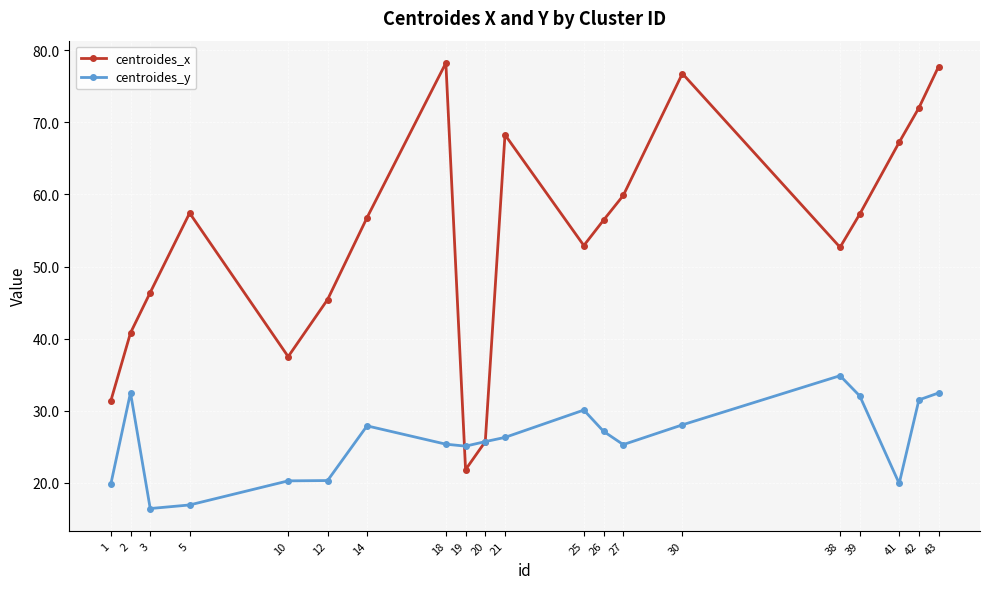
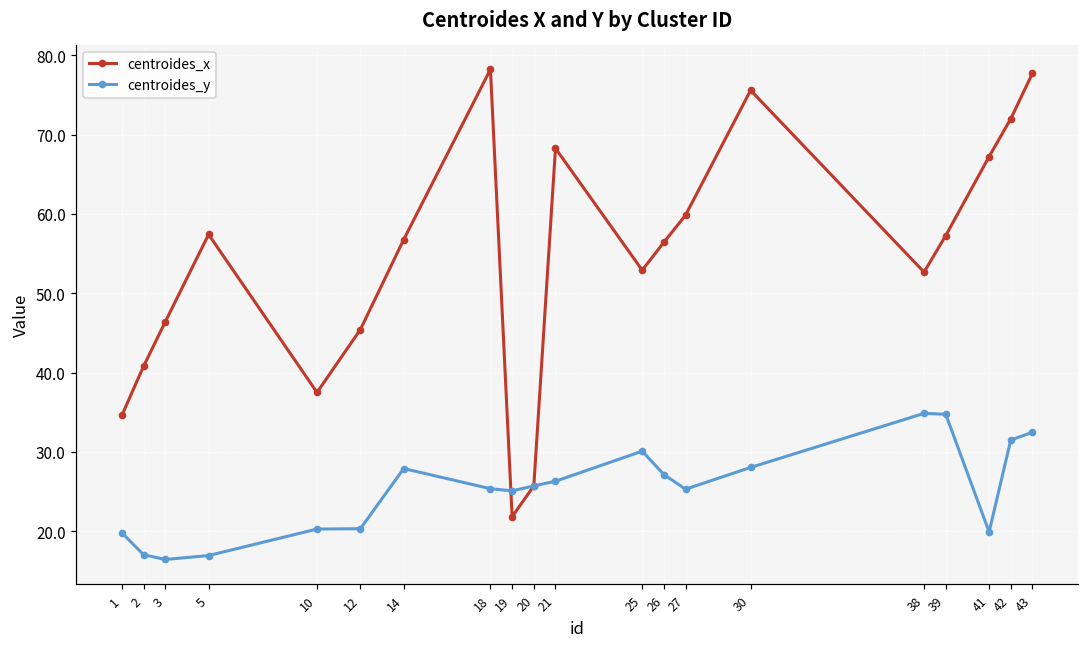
centroides_x, 1: 31 -> 35
centroides_y, 2: 32 -> 17
centroides_x, 30: 77 -> 76
centroides_y, 39: 32 -> 35
